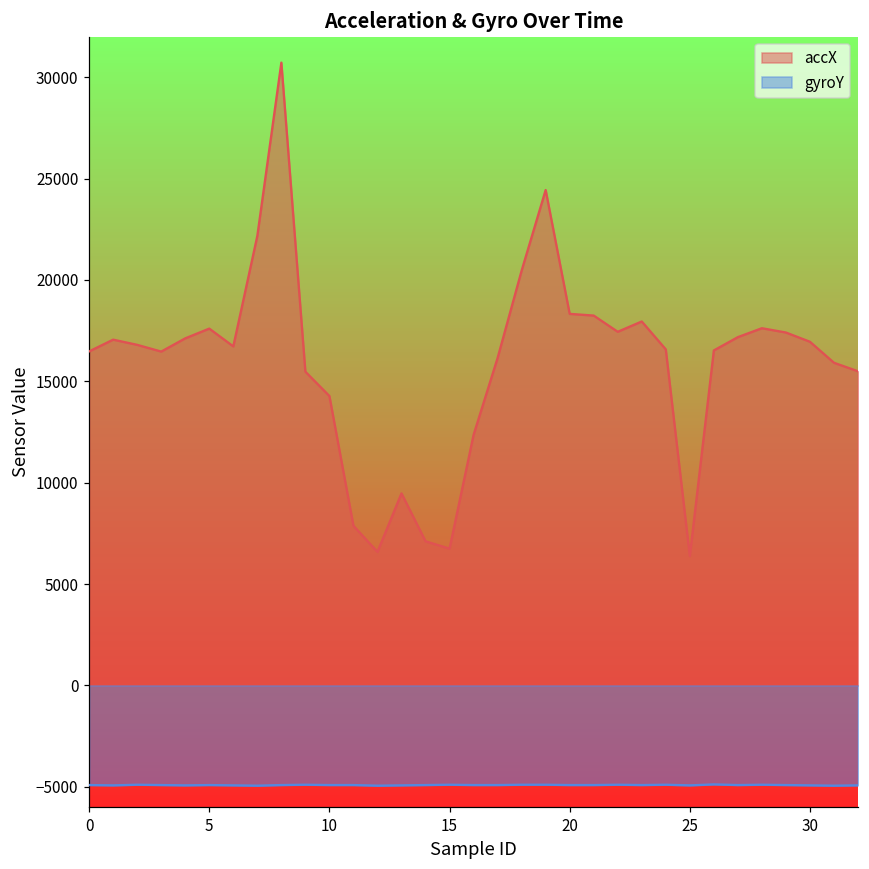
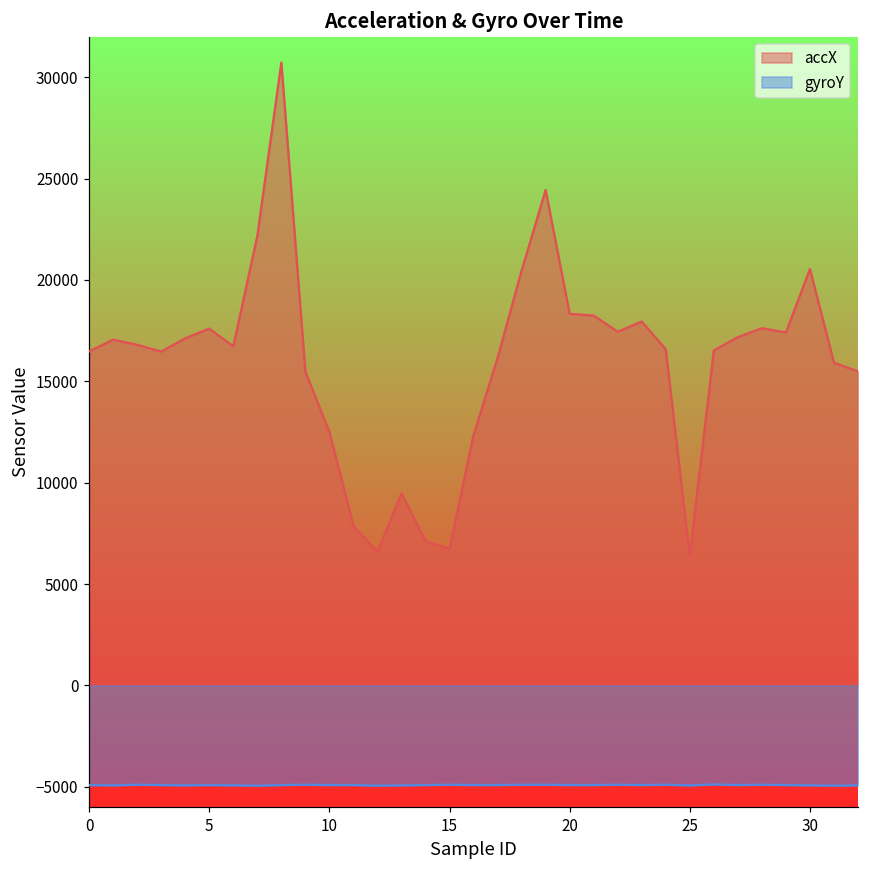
accX, 10: 14300 -> 12500
accX, 30: 17000 -> 20500
